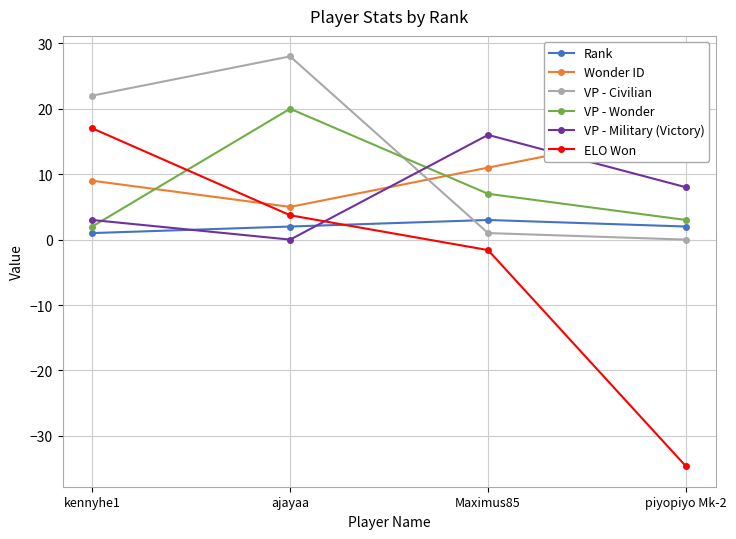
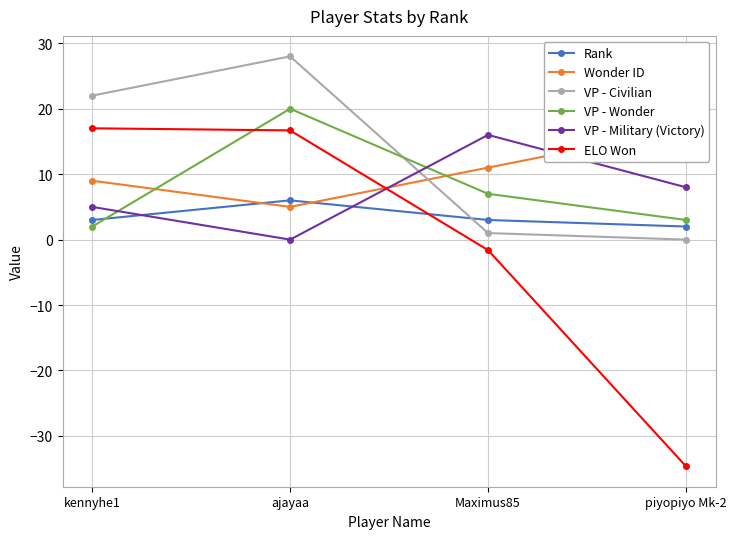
Rank, kennyhe1: 1 -> 3
VP - Military (Victory), kennyhe1: 3 -> 5
Rank, ajayaa: 2 -> 6
ELO Won, ajayaa: 4 -> 17
